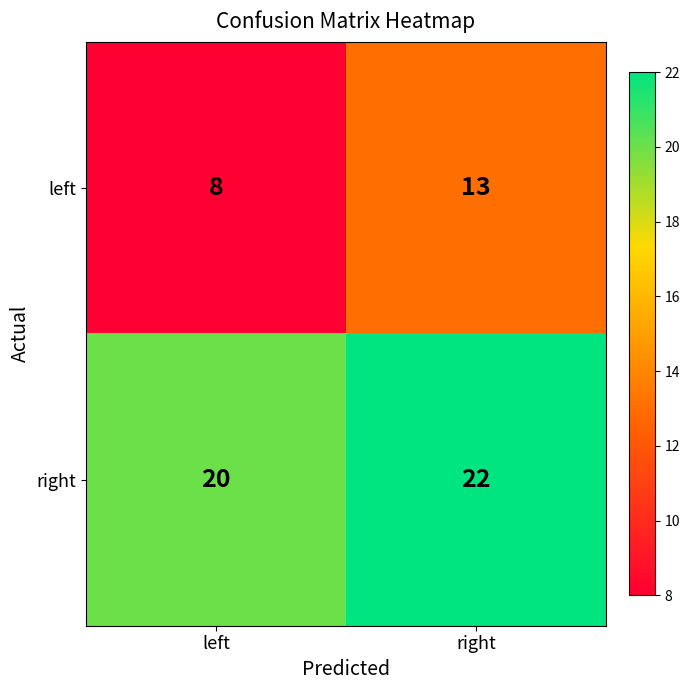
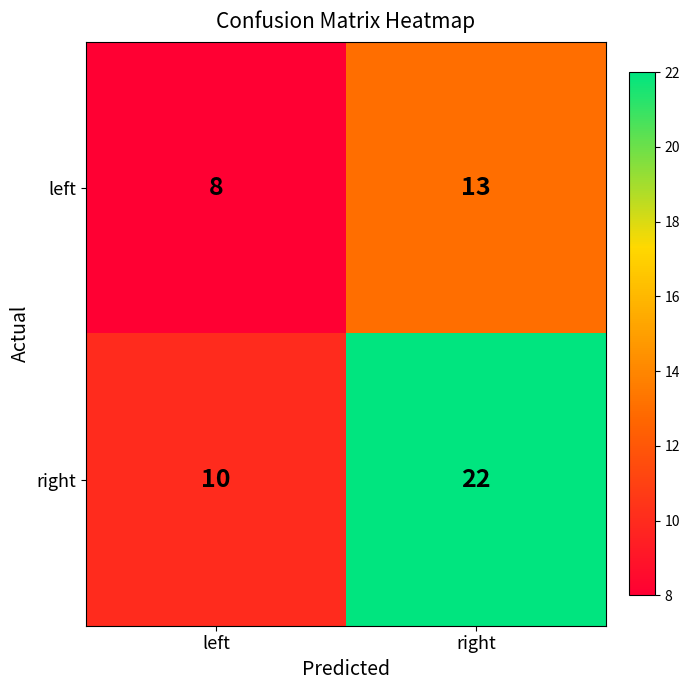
right, left: 20 -> 10
